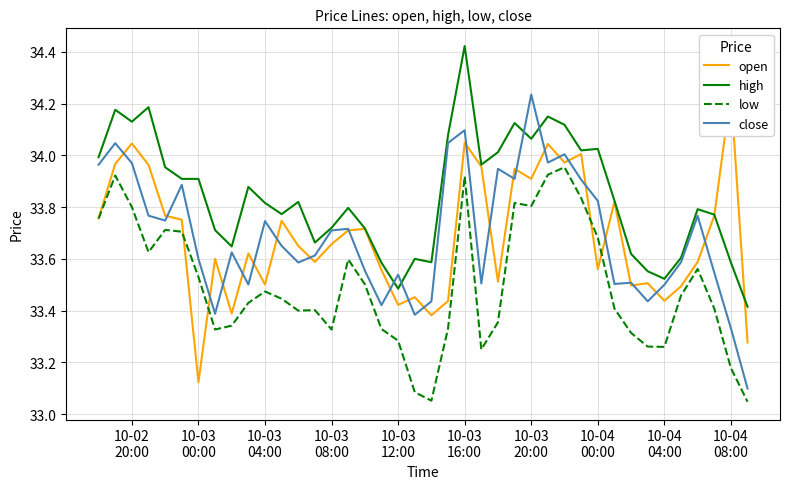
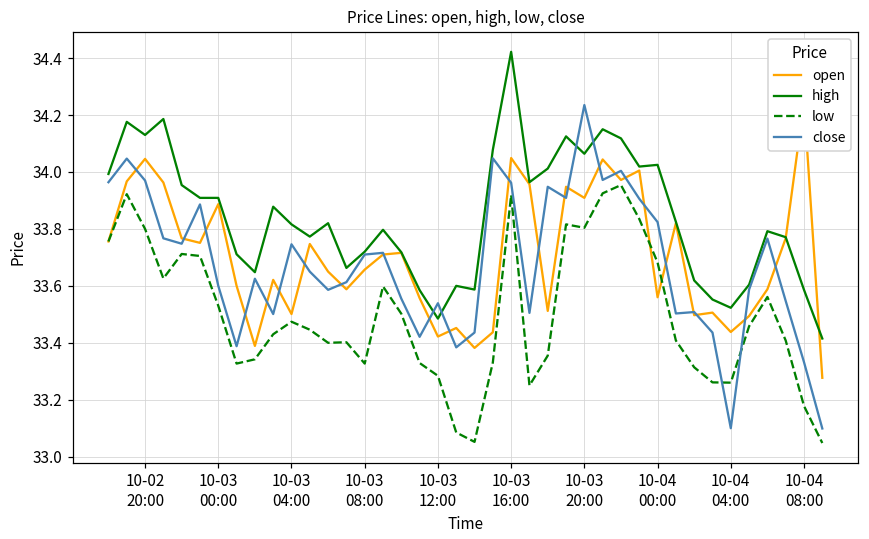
open, 10-03 00:00: 33.12 -> 33.89
close, 10-03 16:00: 34.10 -> 33.96
close, 10-04 04:00: 33.5 -> 33.1
